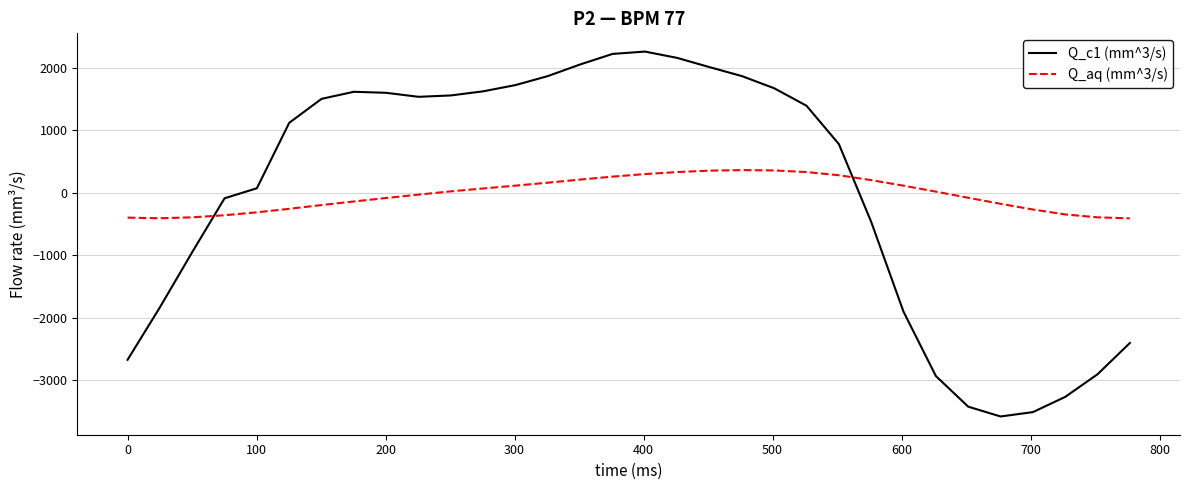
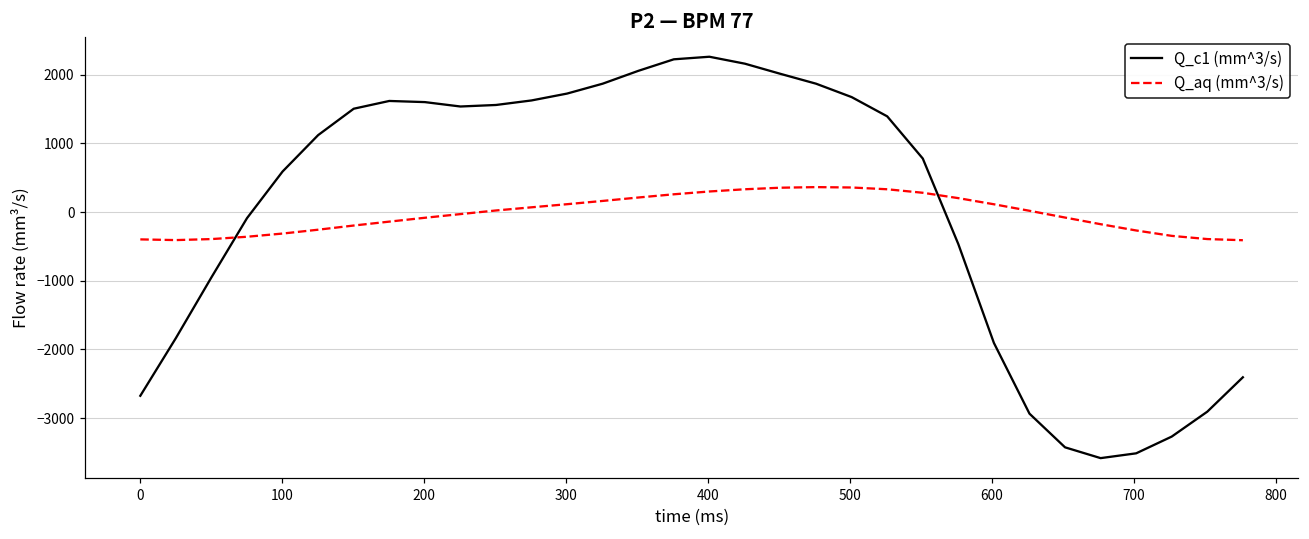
Q_c1 (mm^3/s), 100: 100 -> 600
